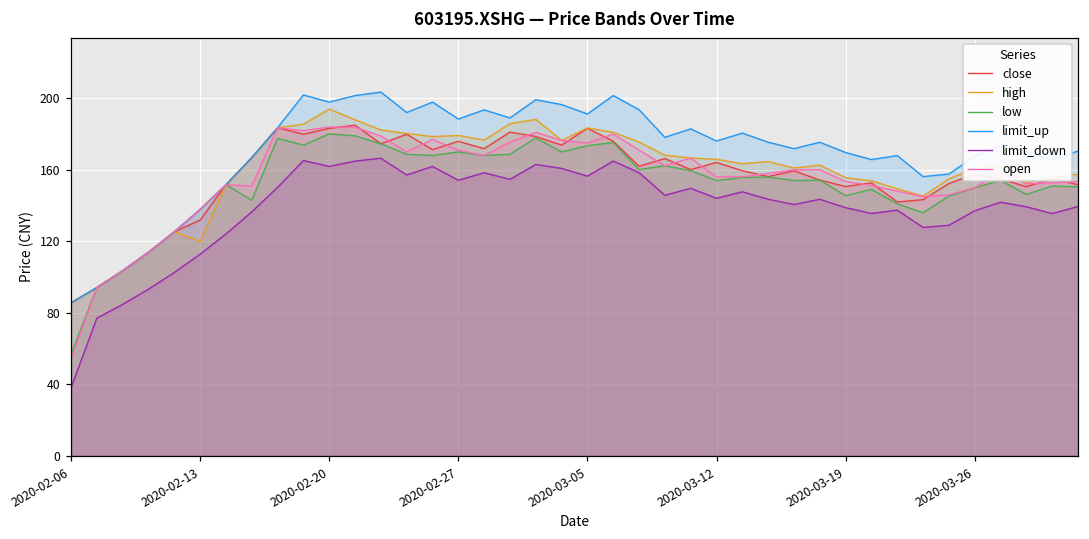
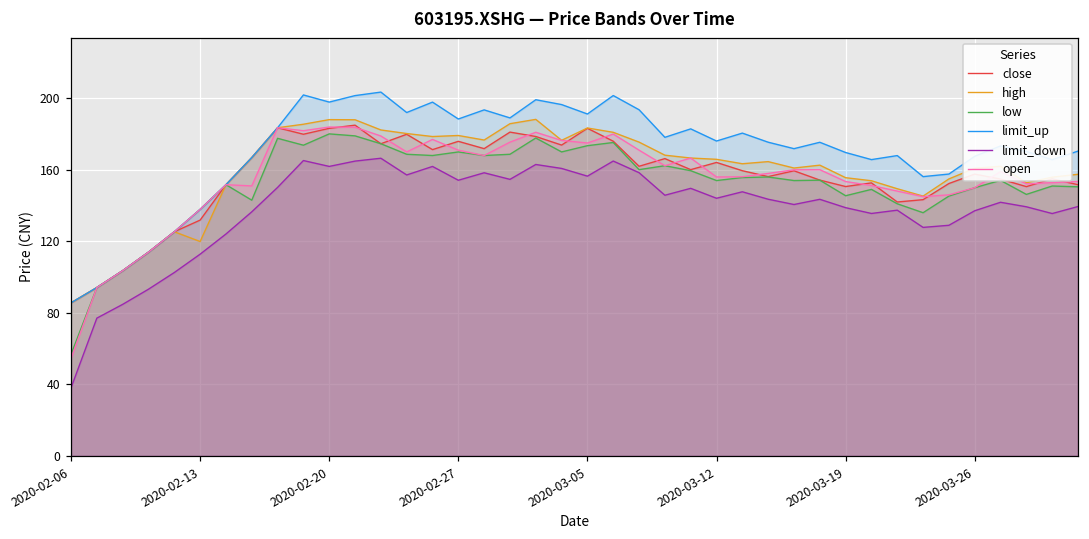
high, 2020-02-20: 194 -> 188
